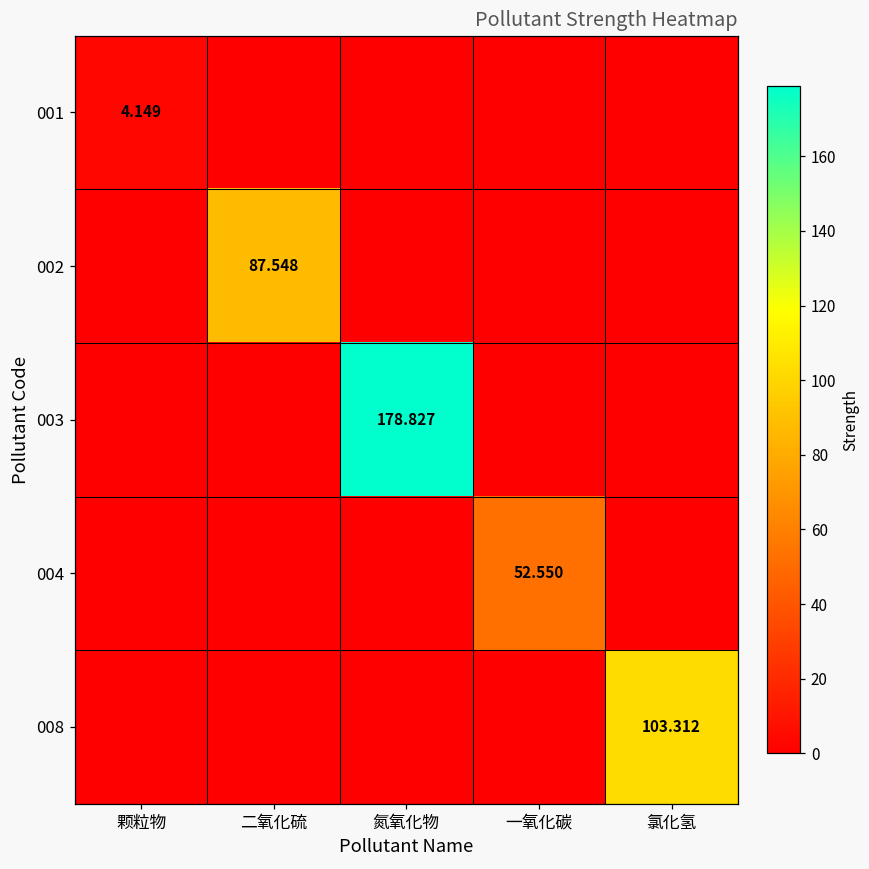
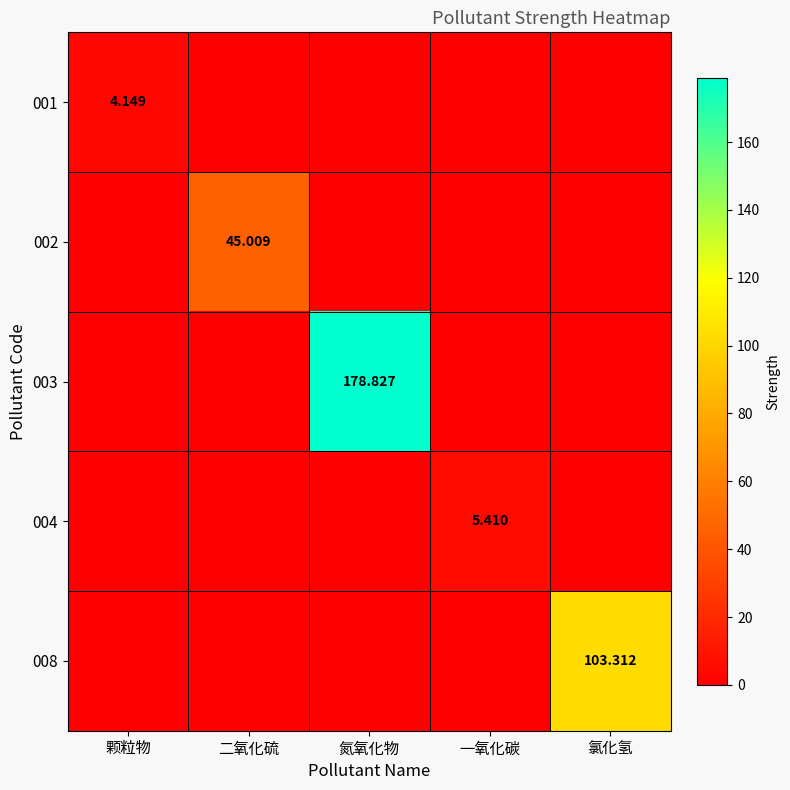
002, 二氧化硫: 87.548 -> 45.009
004, 一氧化碳: 52.550 -> 5.410
